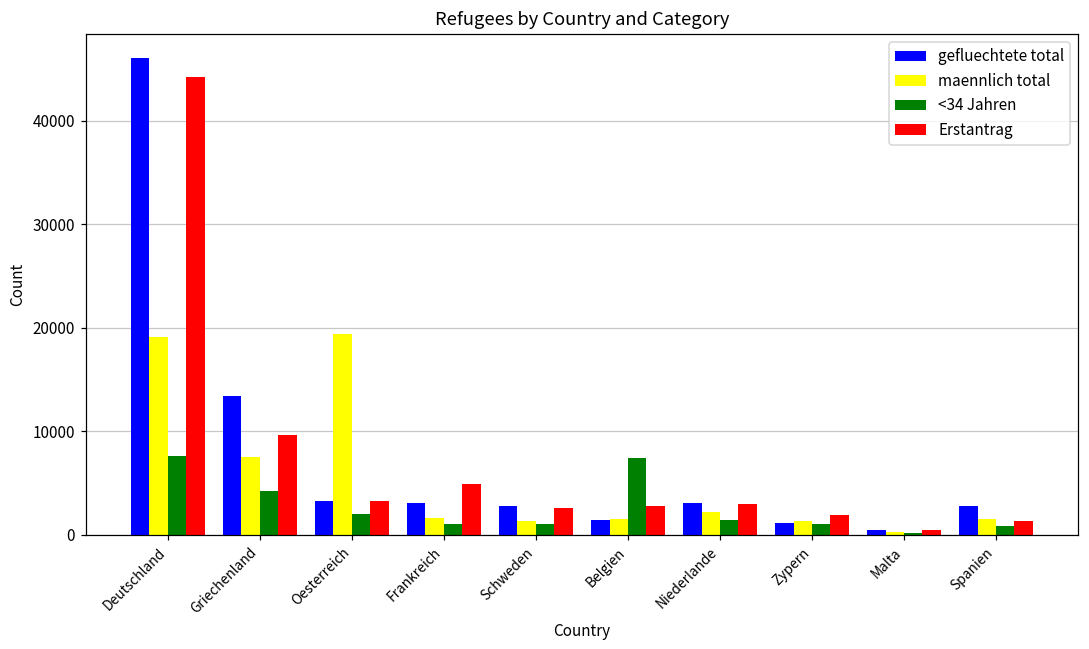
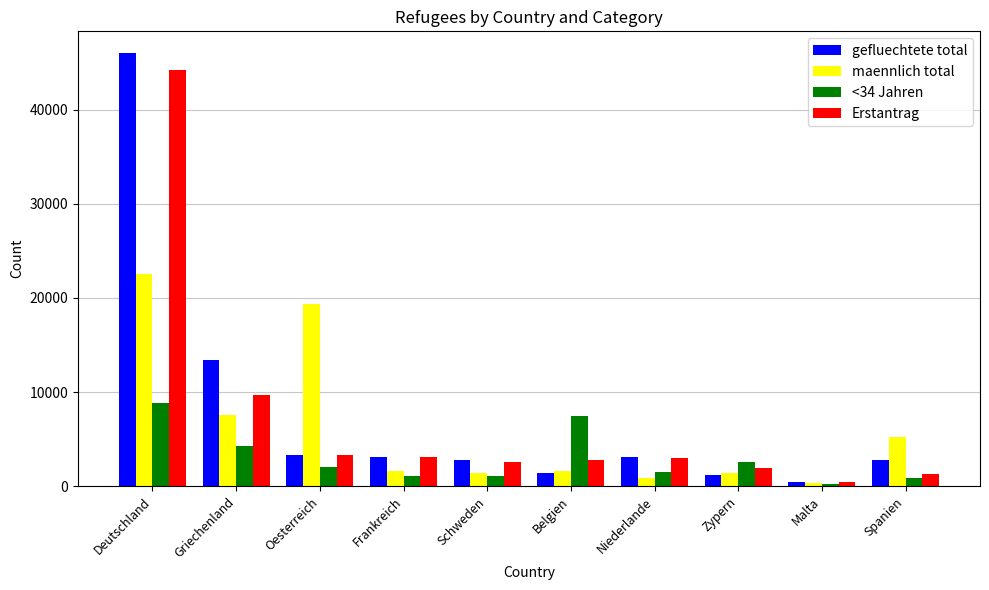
maennlich total, Deutschland: 19000 -> 23000
<34 Jahren, Deutschland: 8000 -> 9000
Erstantrag, Frankreich: 5000 -> 3000
maennlich total, Niederlande: 2000 -> 1000
<34 Jahren, Zypern: 1000 -> 3000
maennlich total, Spanien: 2000 -> 5000
